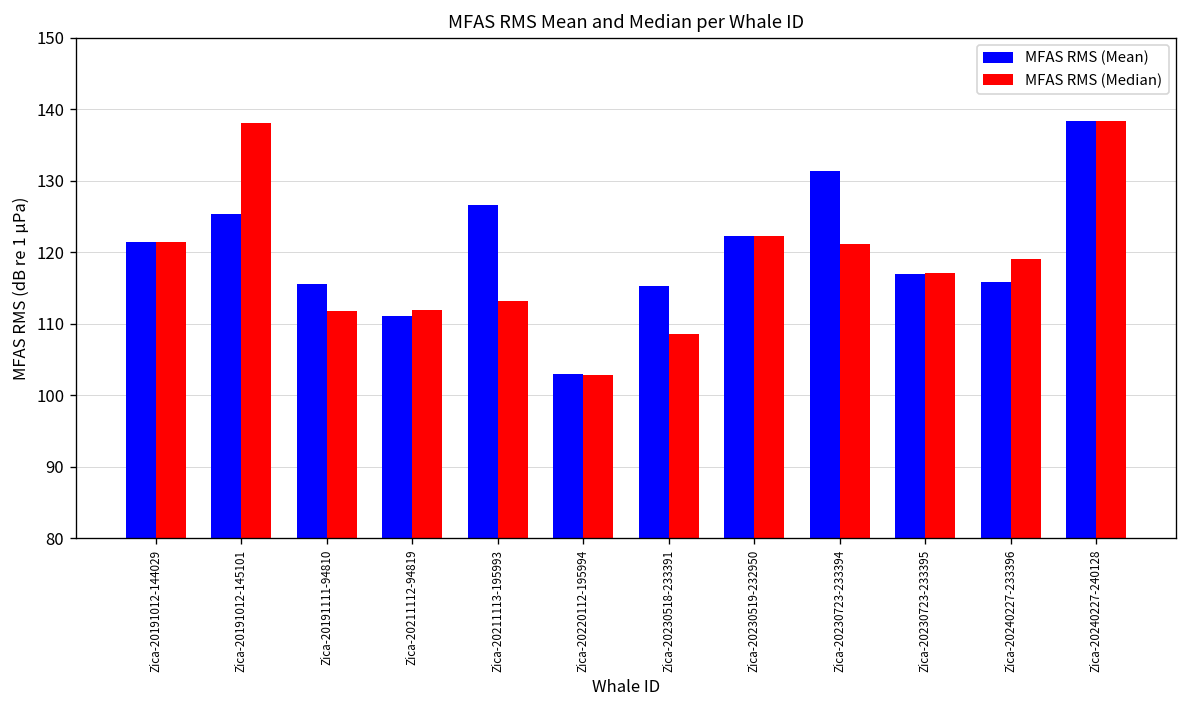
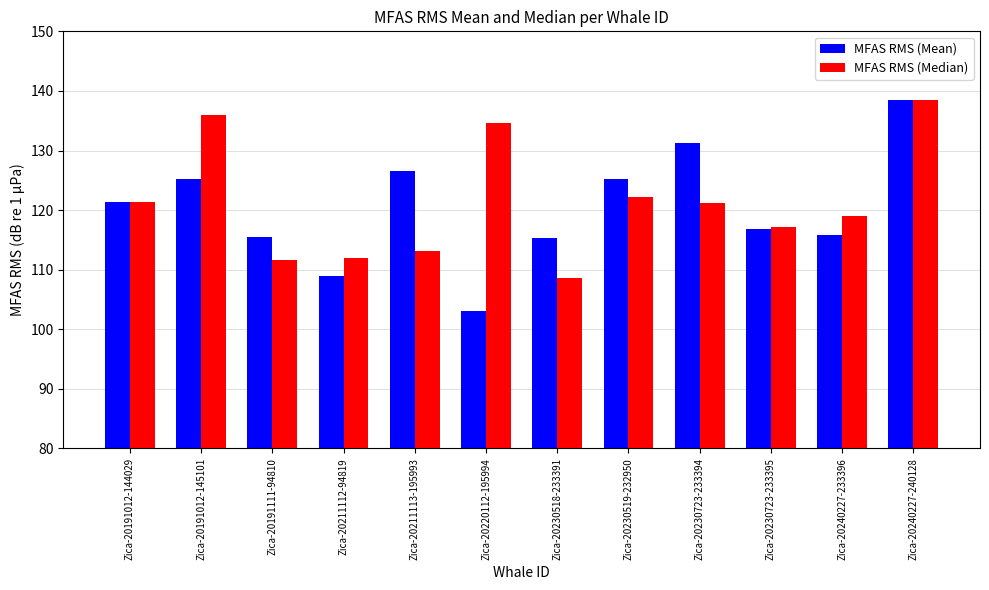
MFAS RMS (Median), Zica-20191012-145101: 138 -> 136
MFAS RMS (Mean), Zica-20211112-94819: 111 -> 109
MFAS RMS (Median), Zica-20220112-195994: 103 -> 135
MFAS RMS (Mean), Zica-20230519-232950: 122 -> 125
